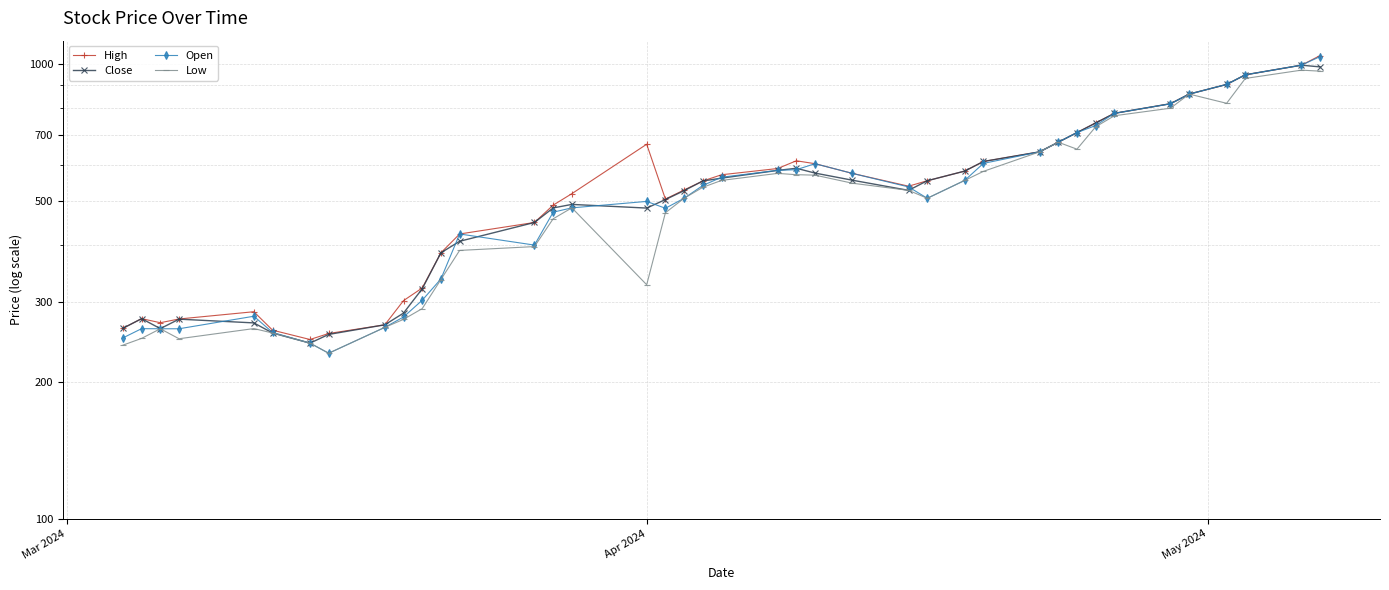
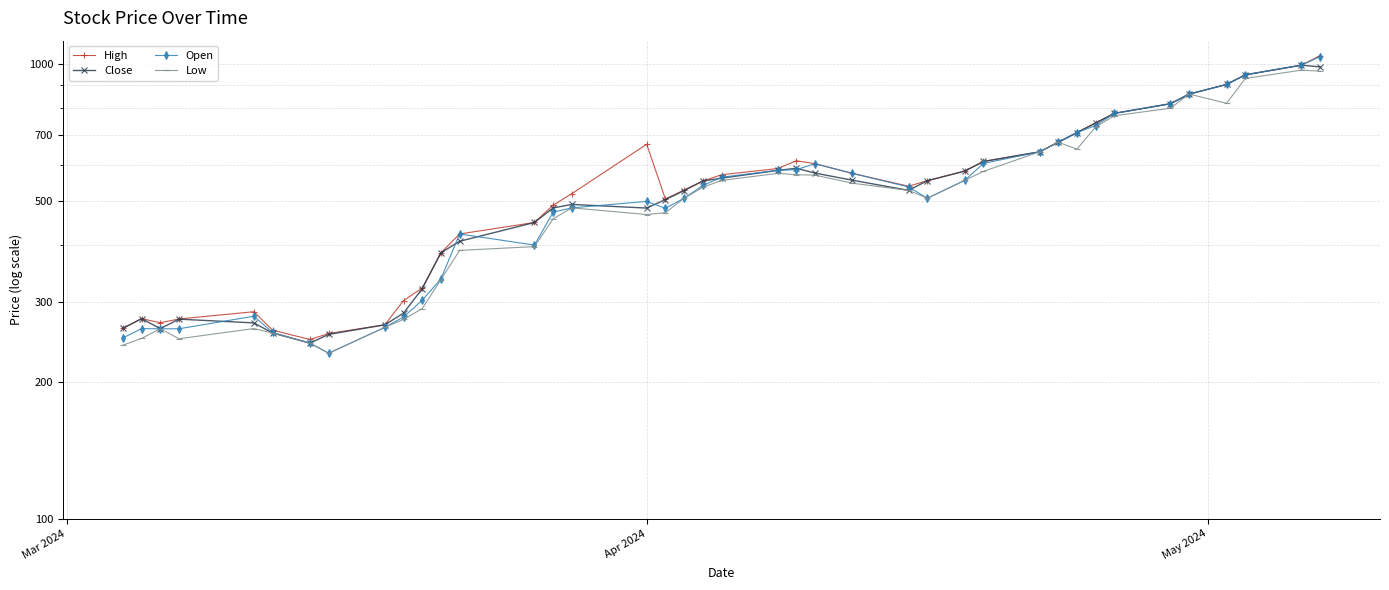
Low, Apr 2024: 330 -> 470
